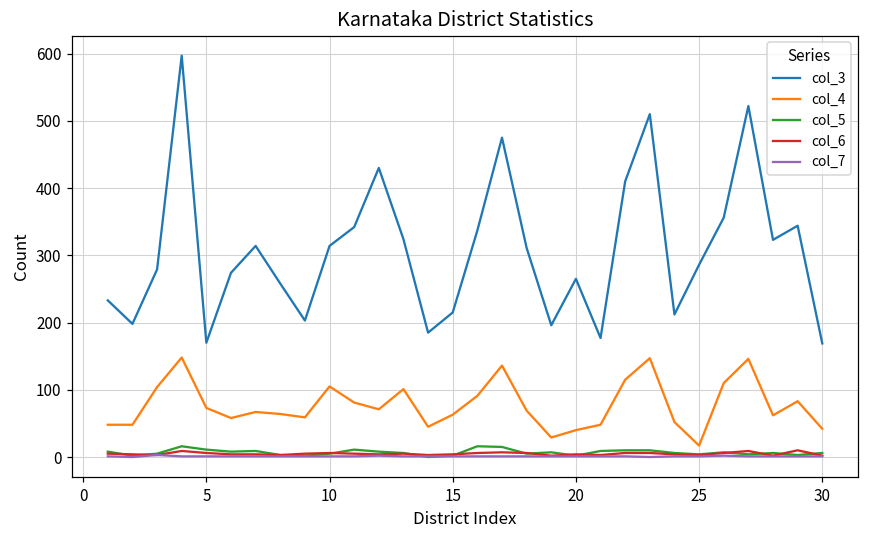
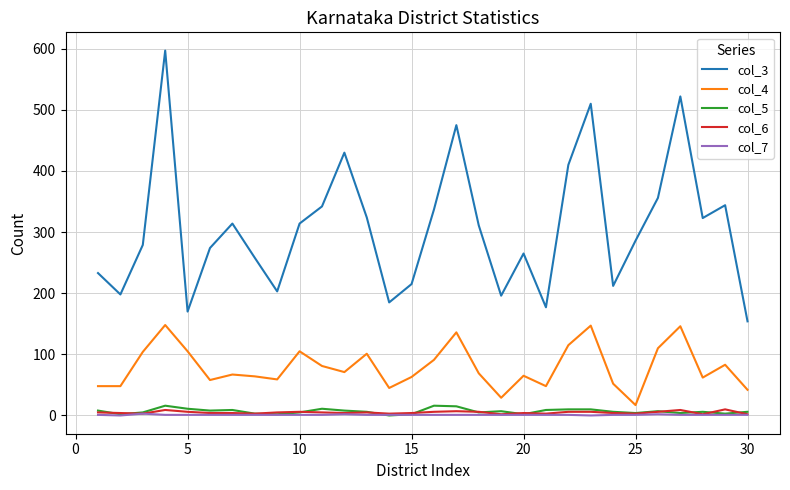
col_4, 5: 70 -> 110
col_4, 20: 40 -> 70
col_3, 30: 170 -> 150
